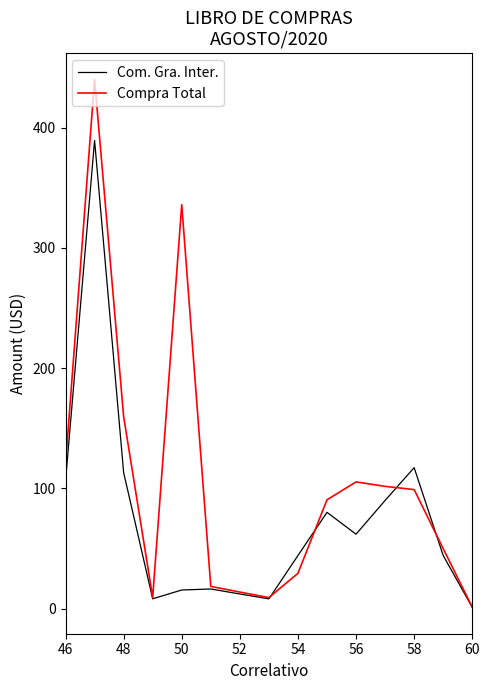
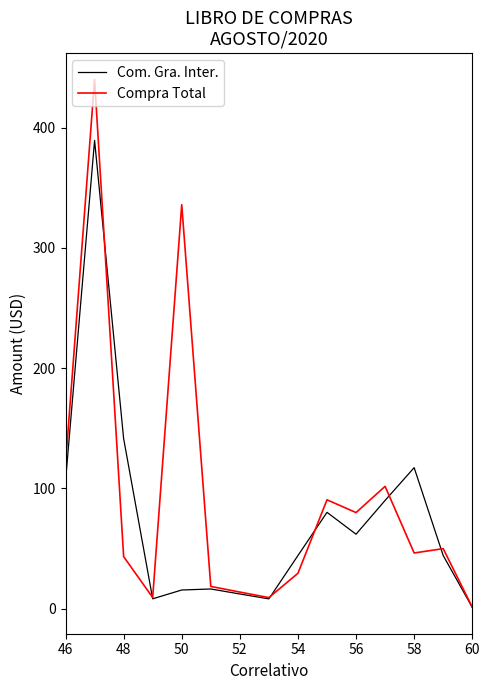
Com. Gra. Inter., 48: 113 -> 141
Compra Total, 48: 160 -> 43
Compra Total, 56: 105 -> 80
Compra Total, 58: 99 -> 46
